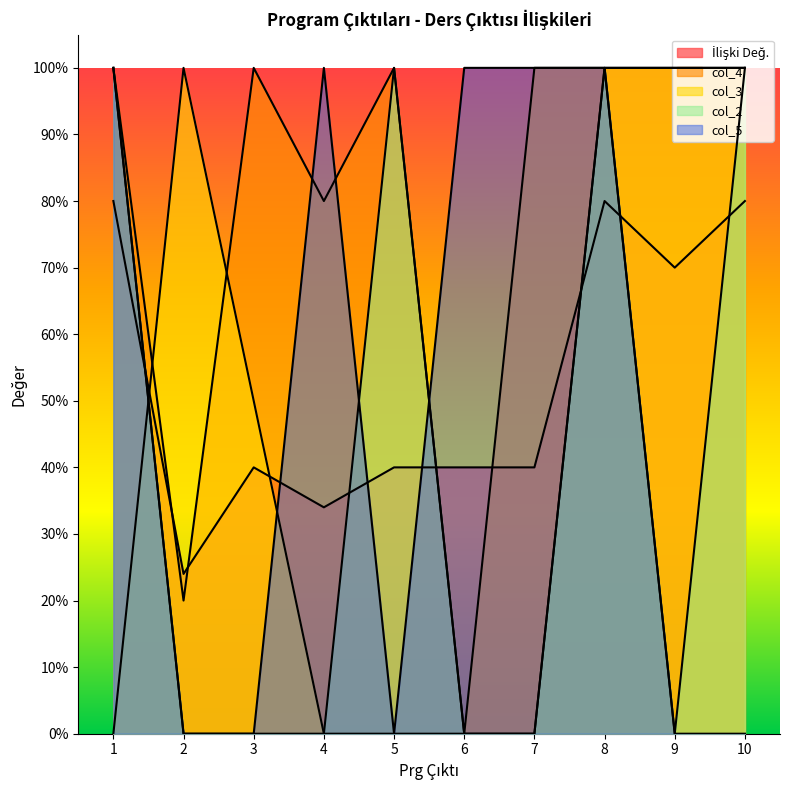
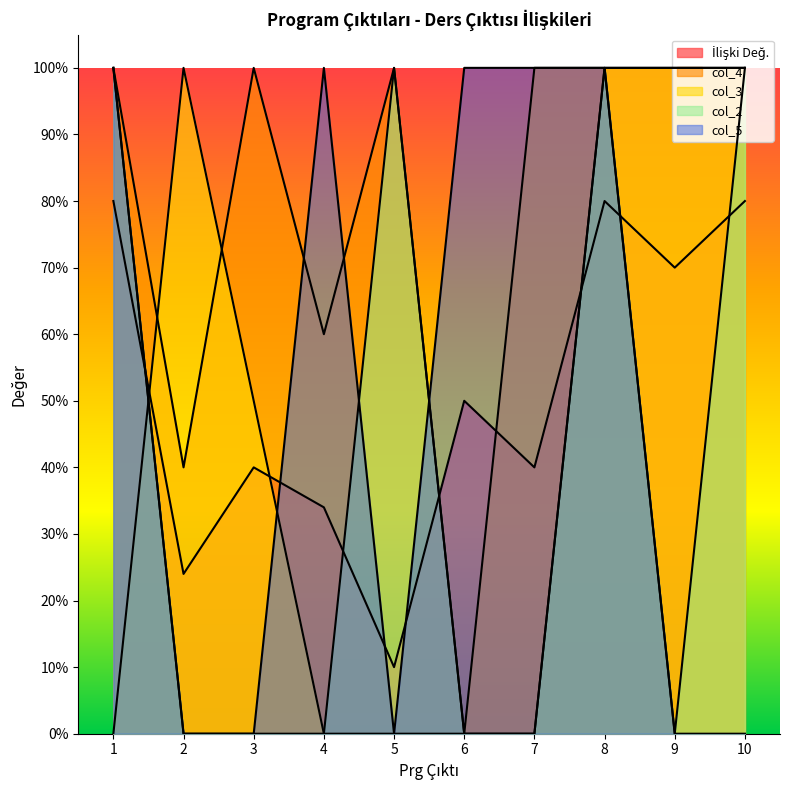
col_4, 2: 20% -> 40%
col_4, 4: 80% -> 60%
İlişki Değ., 5: 40% -> 10%
İlişki Değ., 6: 40% -> 50%
